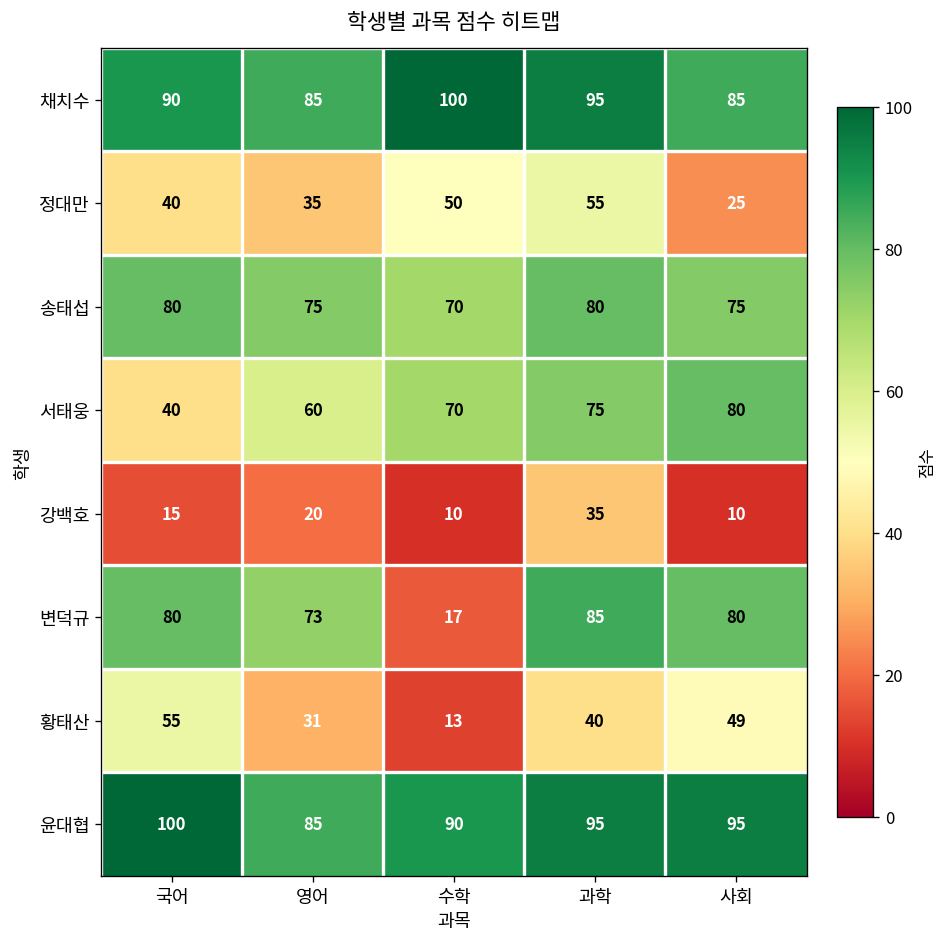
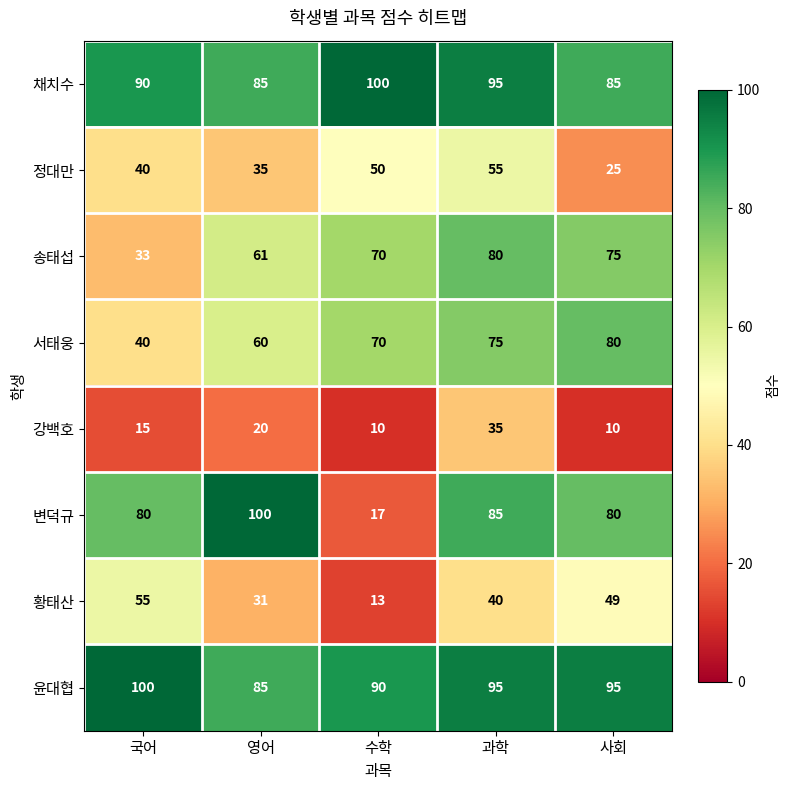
송태섭, 국어: 80 -> 33
송태섭, 영어: 75 -> 61
변덕규, 영어: 73 -> 100
